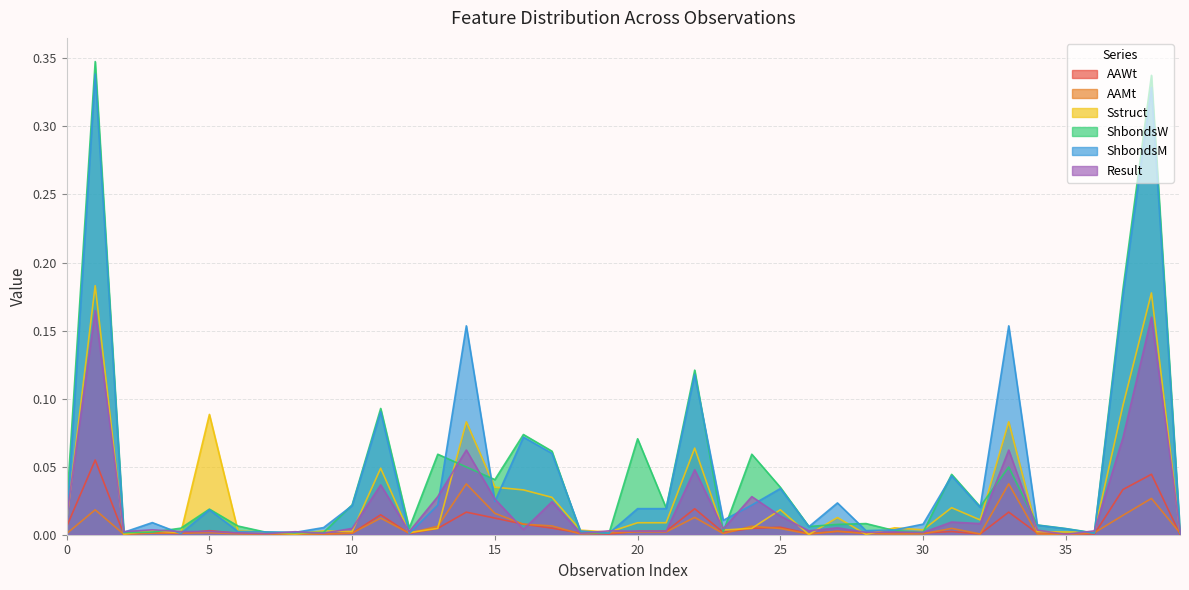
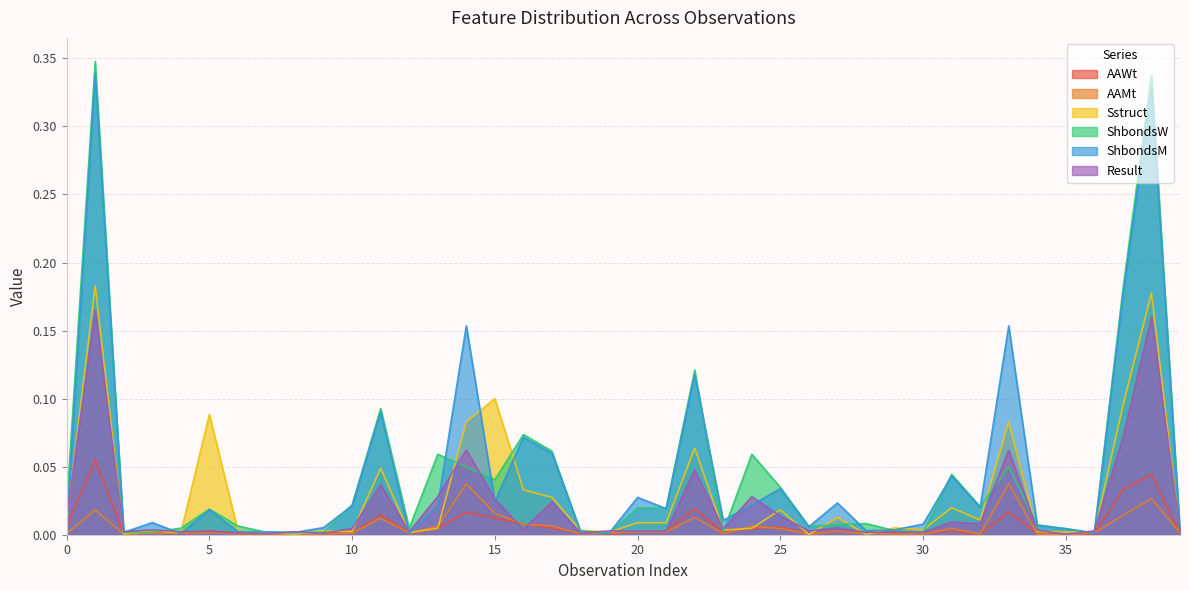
Sstruct, 15: 0.035 -> 0.100
ShbondsW, 20: 0.071 -> 0.020
ShbondsM, 20: 0.019 -> 0.027
